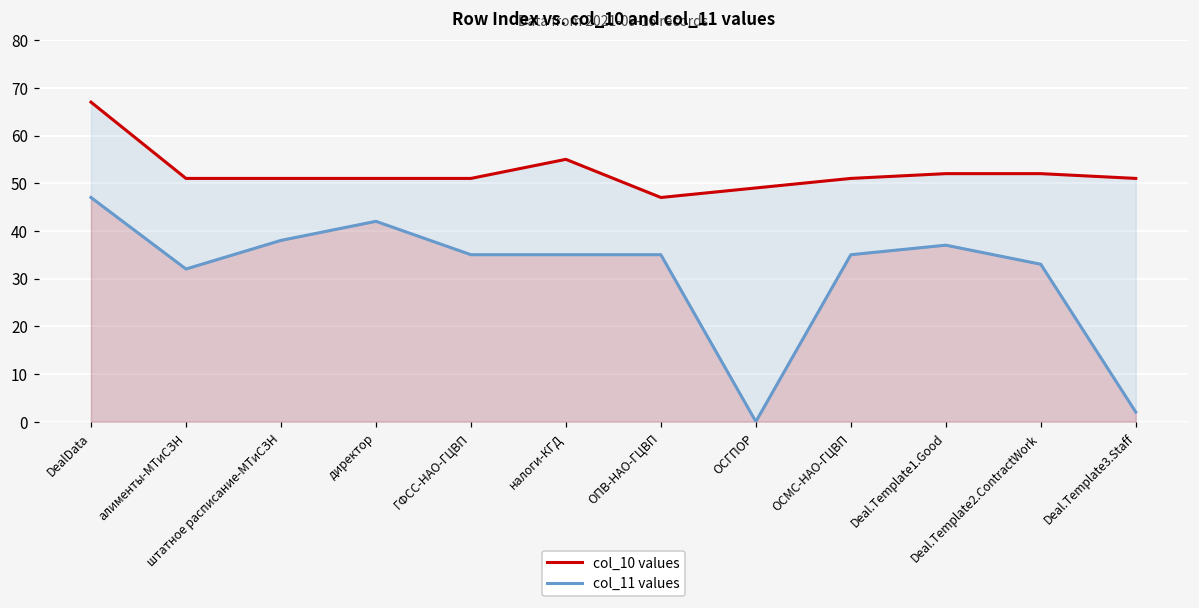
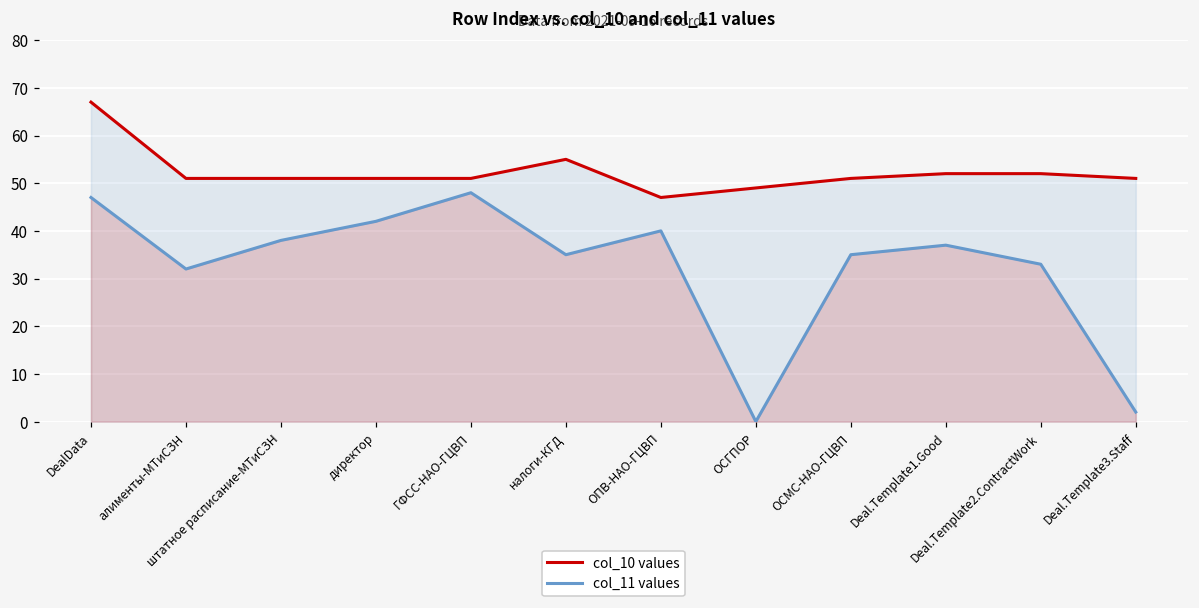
col_11 values, ГФСС-НАО-ГЦВП: 35 -> 48
col_11 values, ОПВ-НАО-ГЦВП: 35 -> 40
